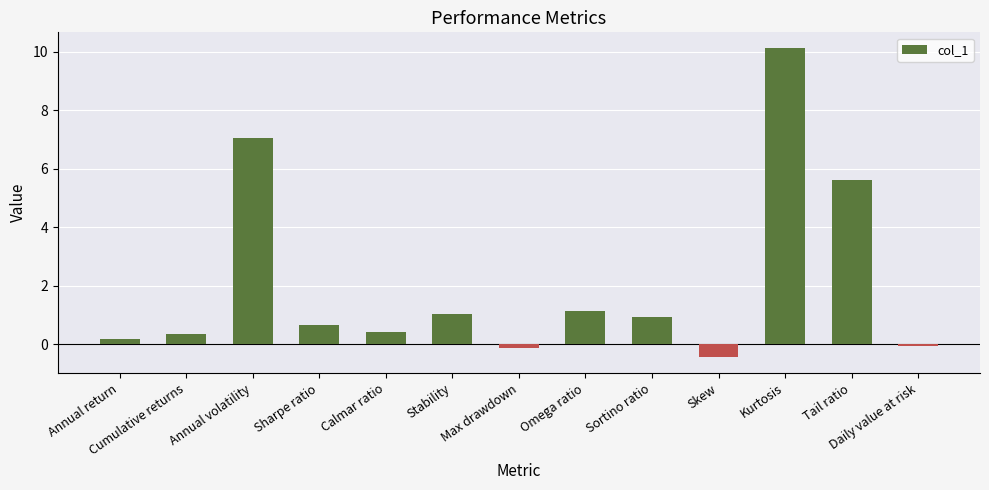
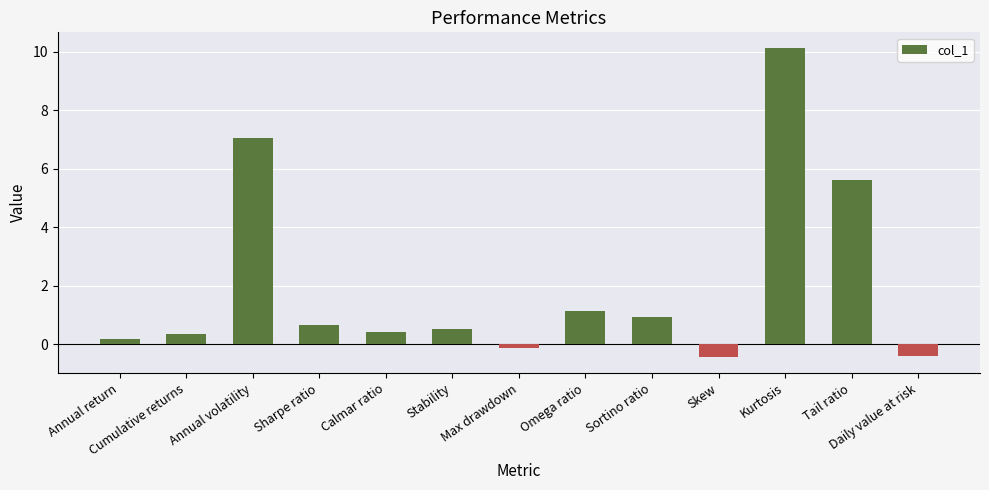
Stability: 1.0 -> 0.5
Daily value at risk: 0.0 -> -0.4
